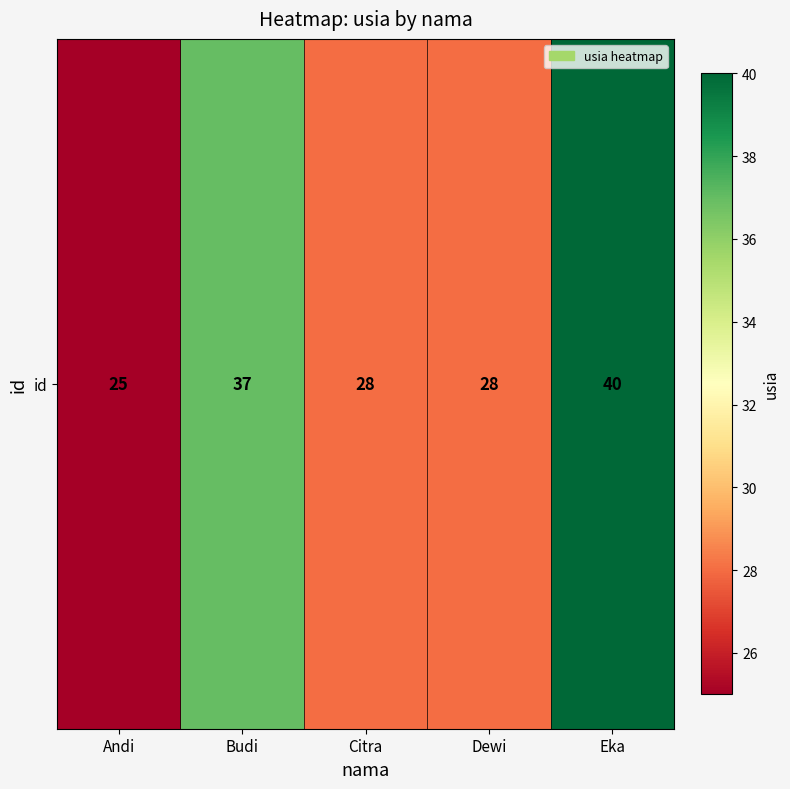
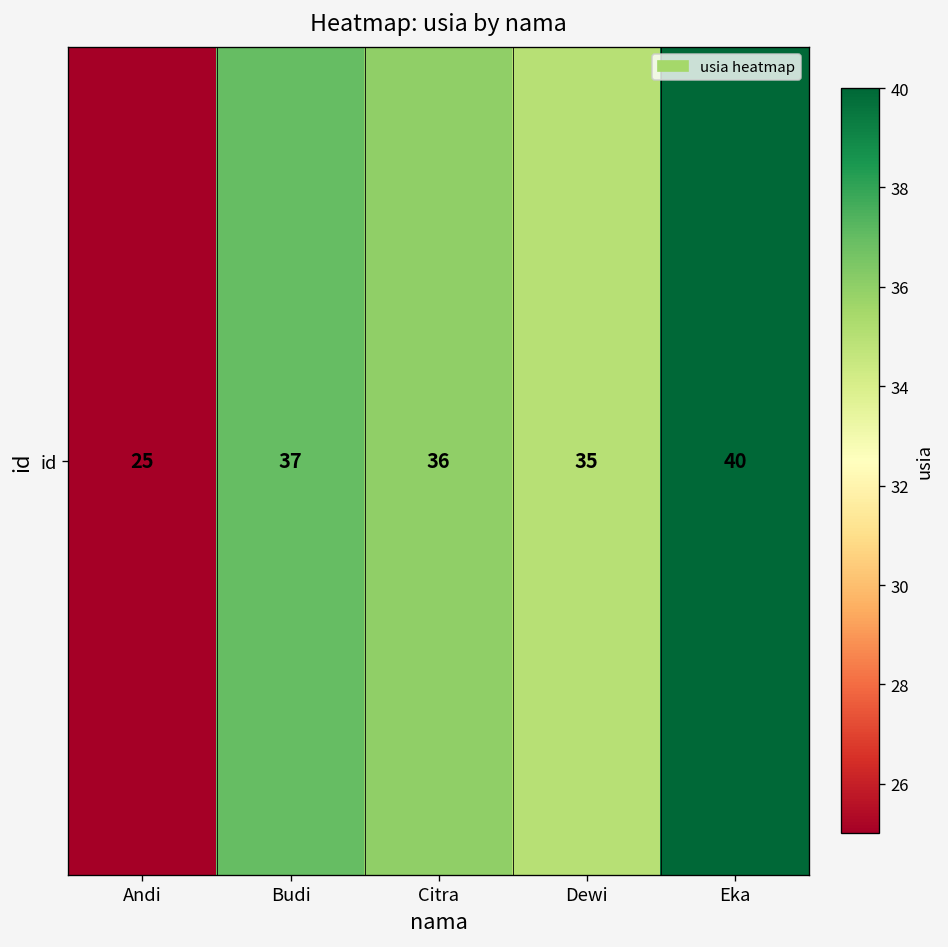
id, Citra: 28 -> 36
id, Dewi: 28 -> 35
